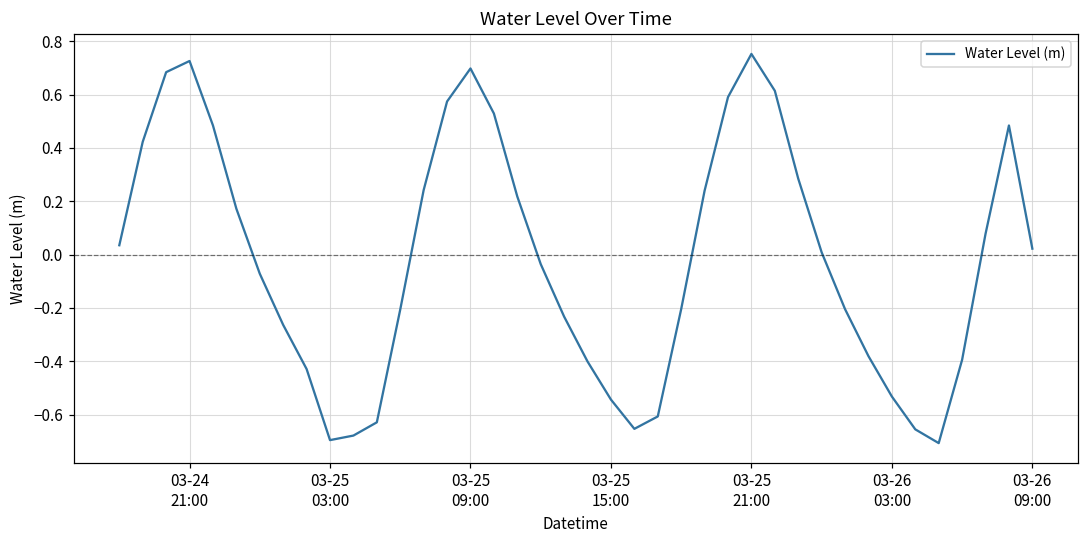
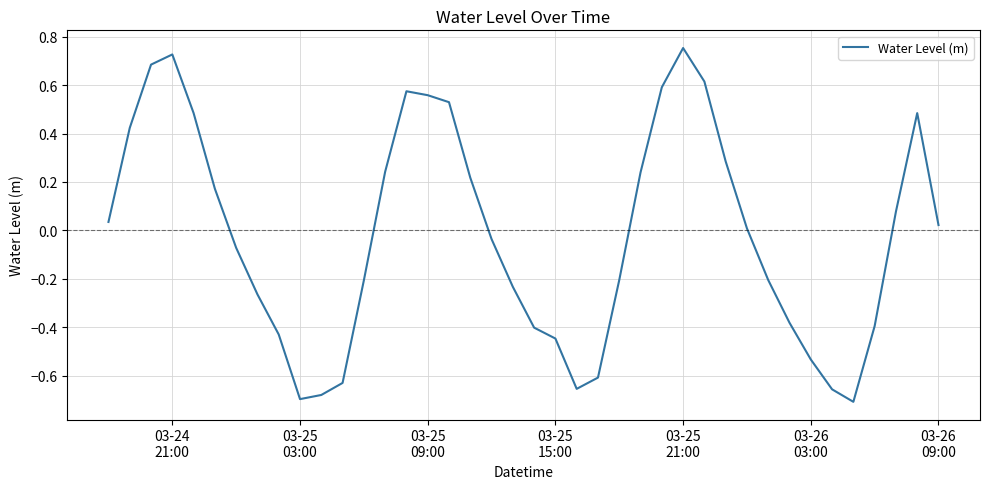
03-25 09:00: 0.70 -> 0.56
03-25 15:00: -0.54 -> -0.45
